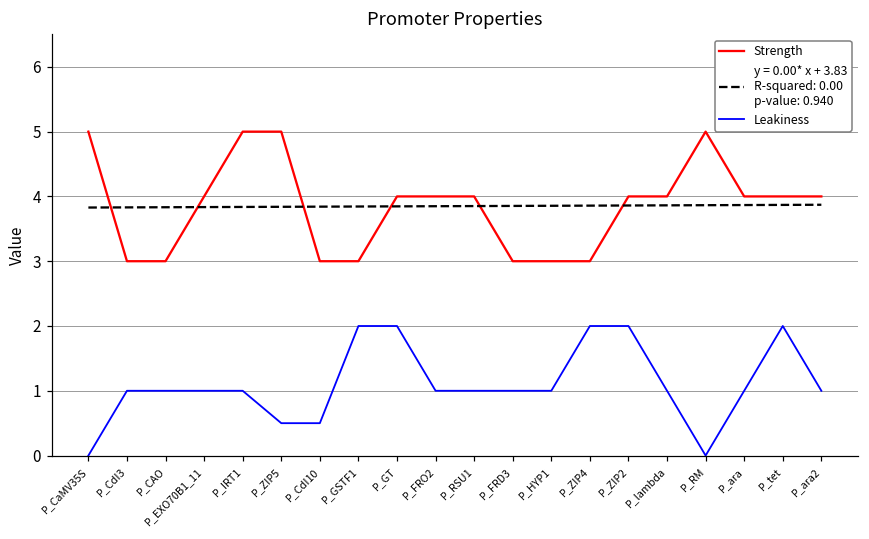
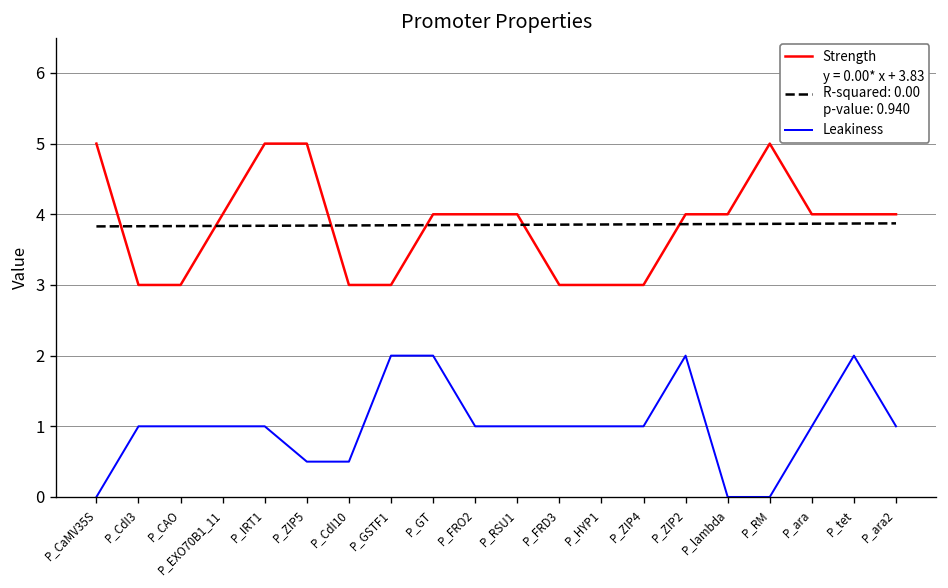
Leakiness, P_ZIP4: 2 -> 1
Leakiness, P_lambda: 1 -> 0
